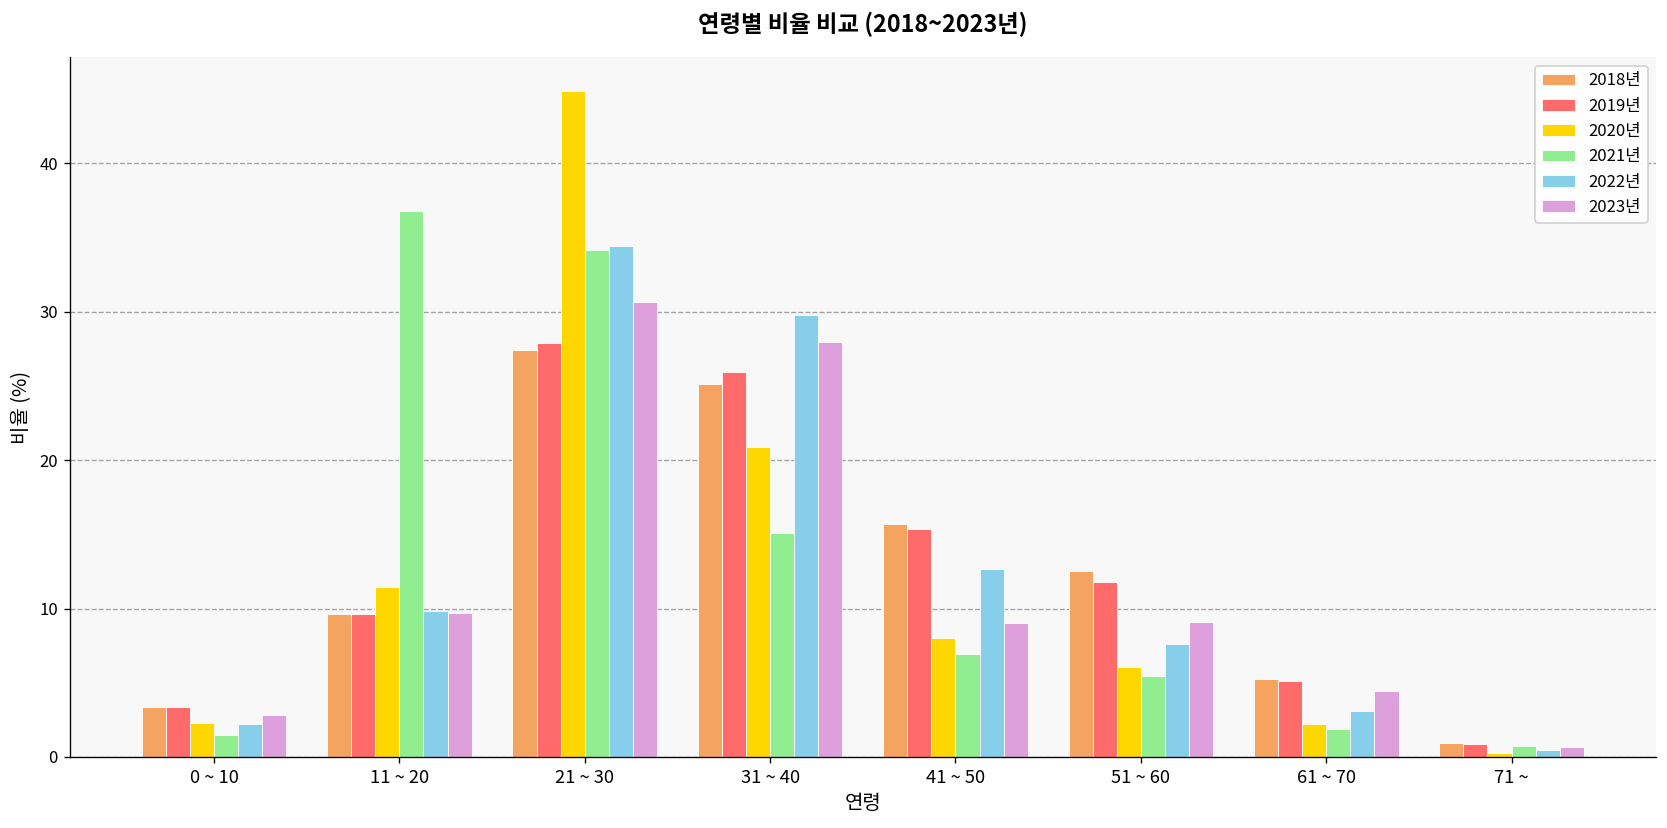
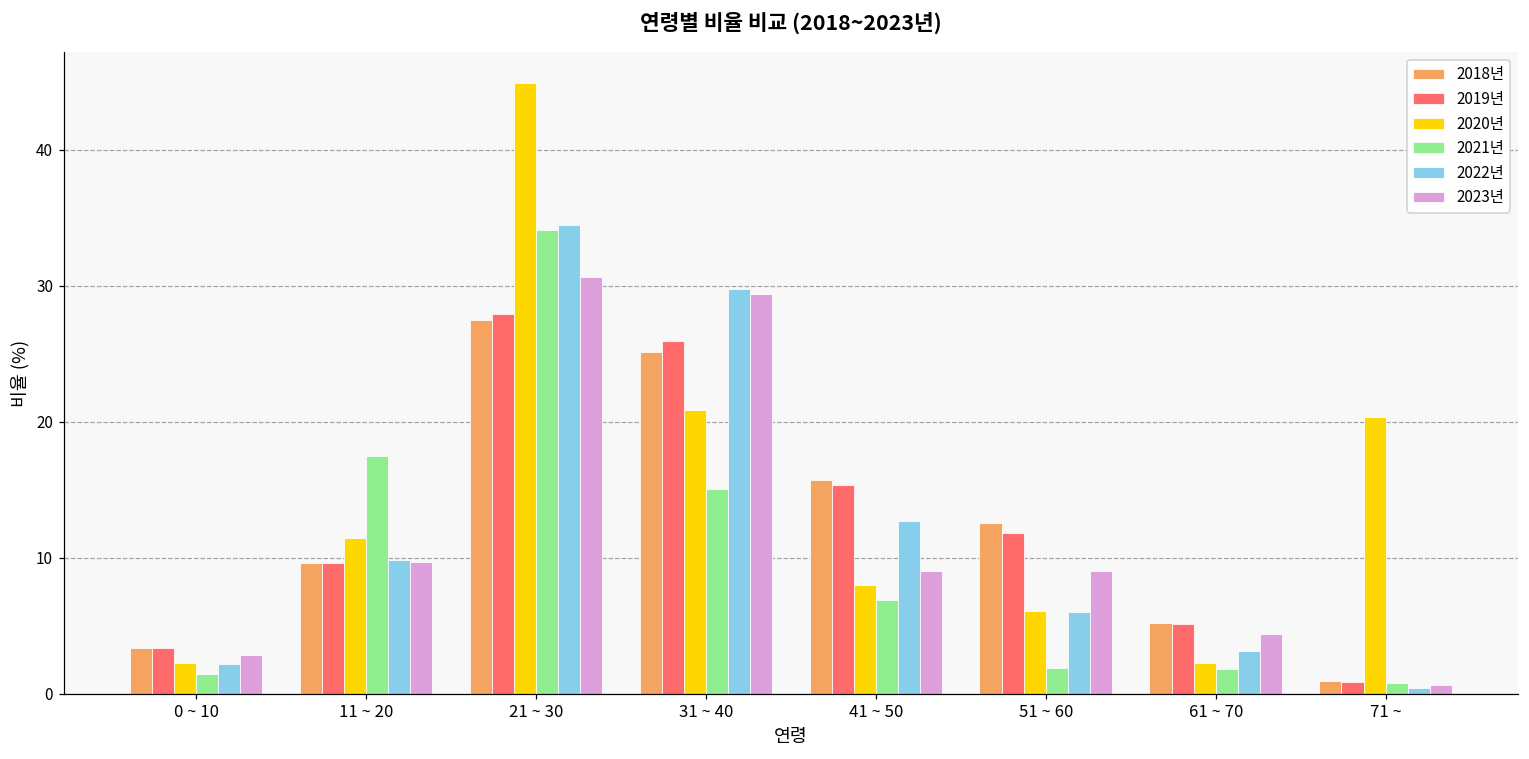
2021년, 11 ~ 20: 36.8 -> 17.5
2023년, 31 ~ 40: 28.0 -> 29.4
2021년, 51 ~ 60: 5.5 -> 1.9
2022년, 51 ~ 60: 7.6 -> 6.0
2020년, 71 ~: 0.3 -> 20.3
